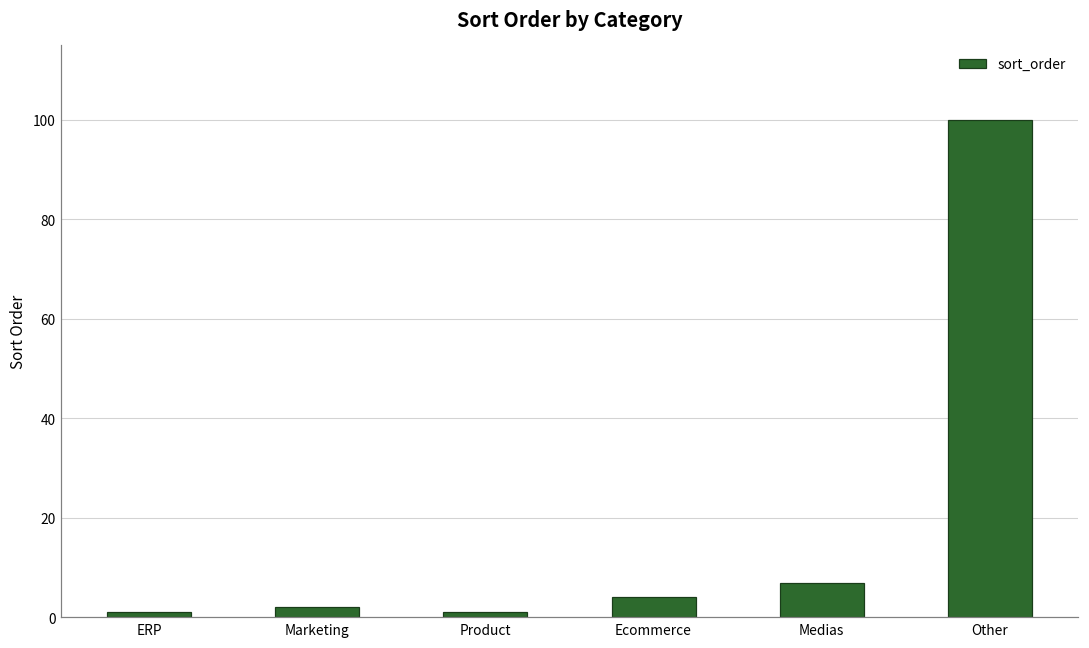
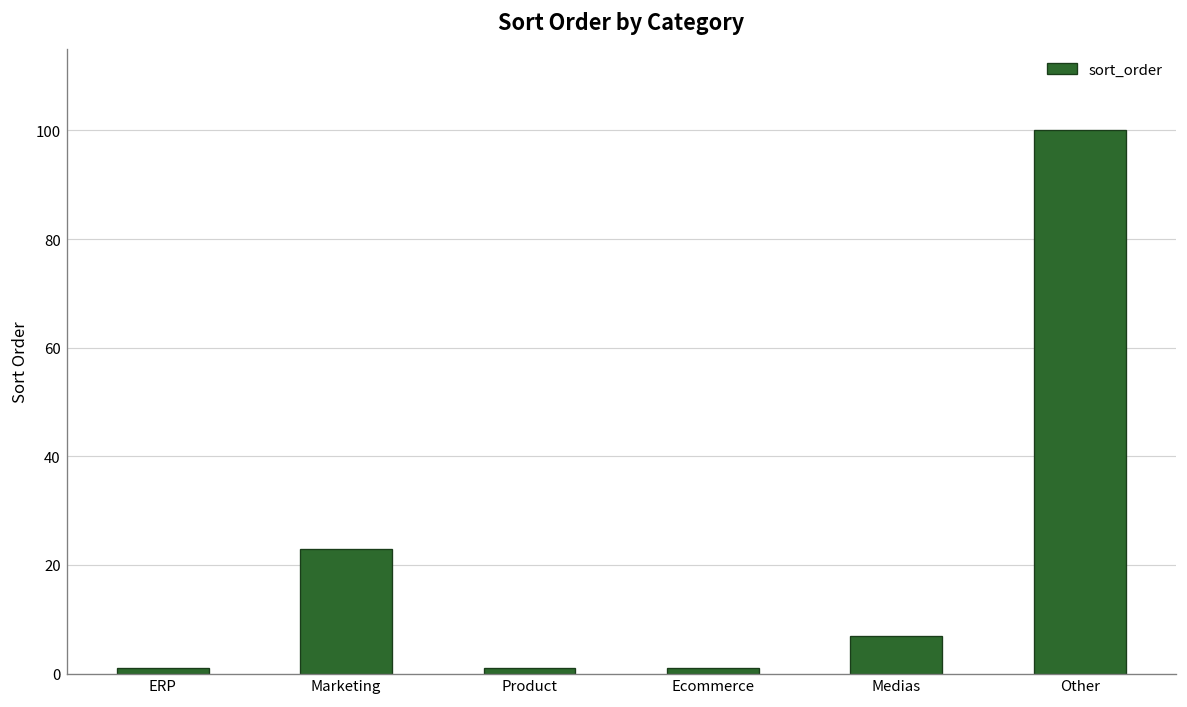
Marketing: 2 -> 23
Ecommerce: 4 -> 1
